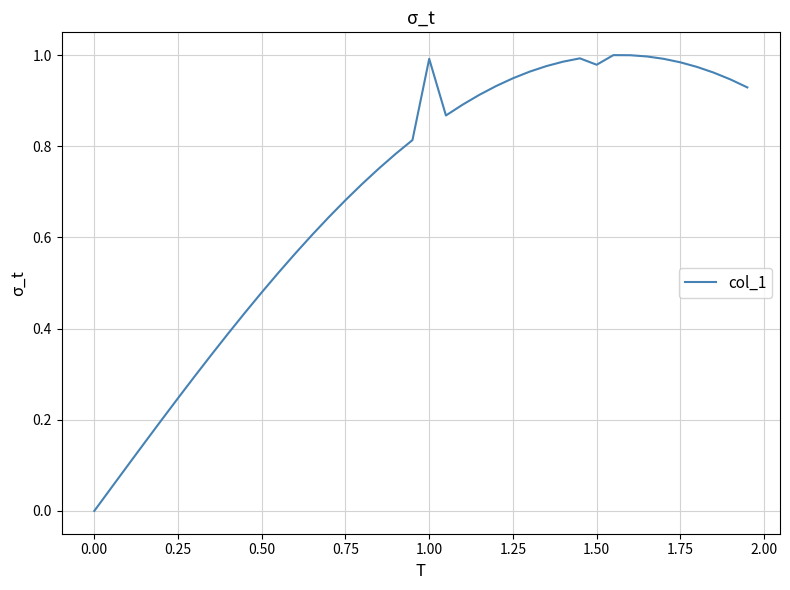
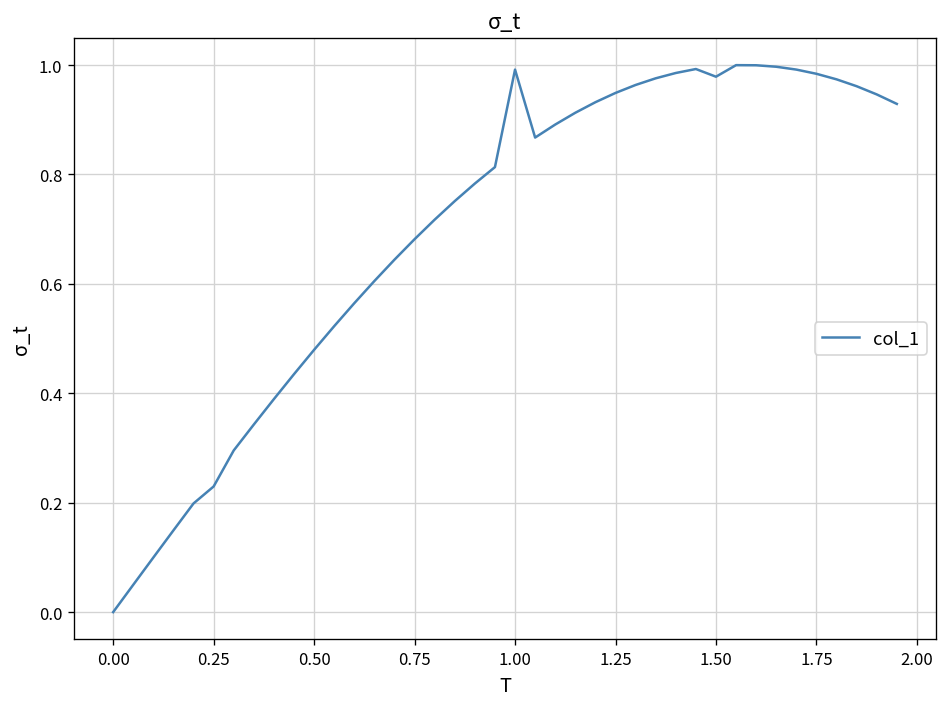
0.25: 0.25 -> 0.23
